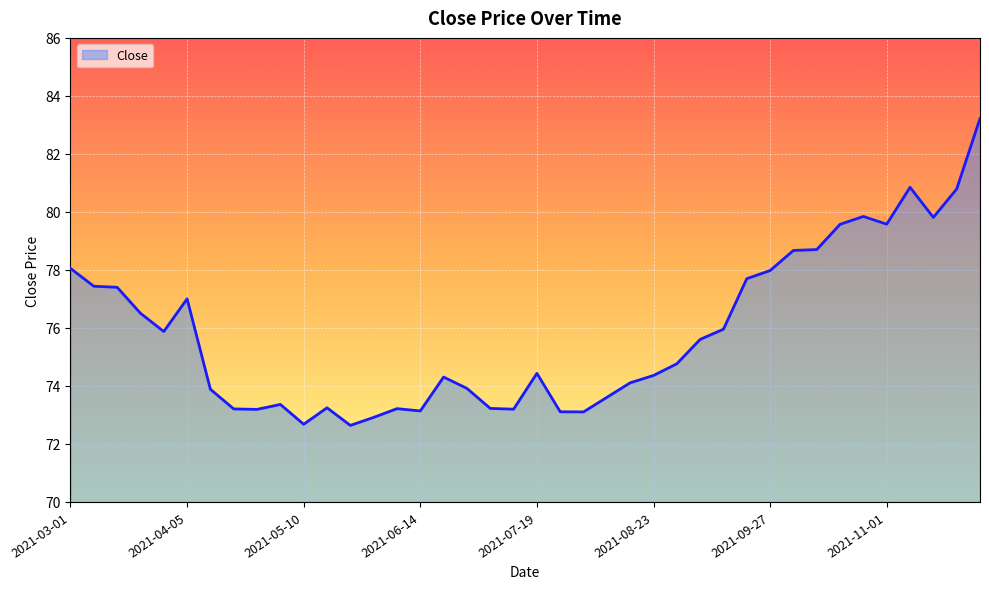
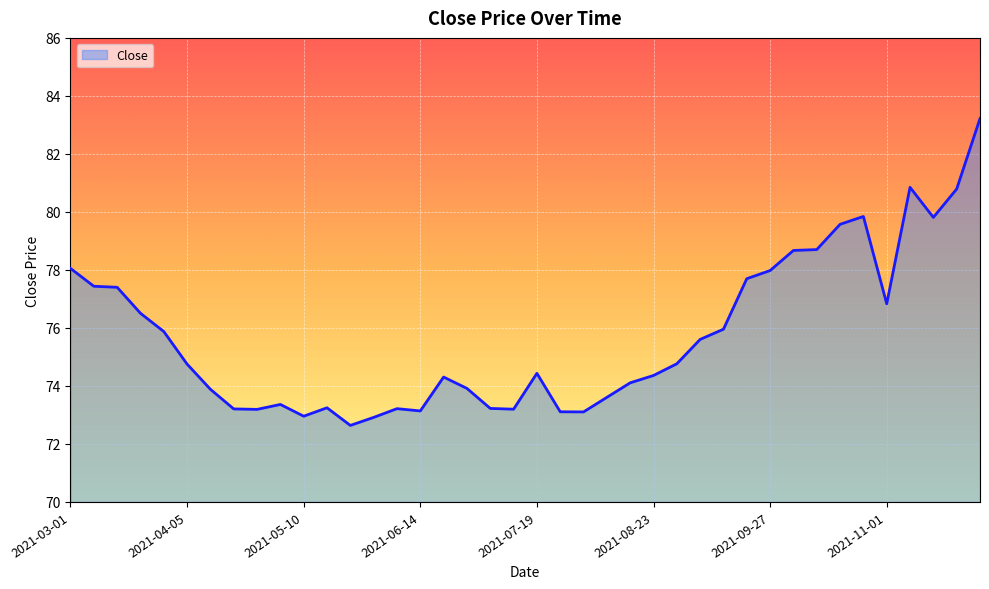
2021-04-05: 77.0 -> 74.8
2021-05-10: 72.7 -> 73.0
2021-11-01: 79.6 -> 76.8
